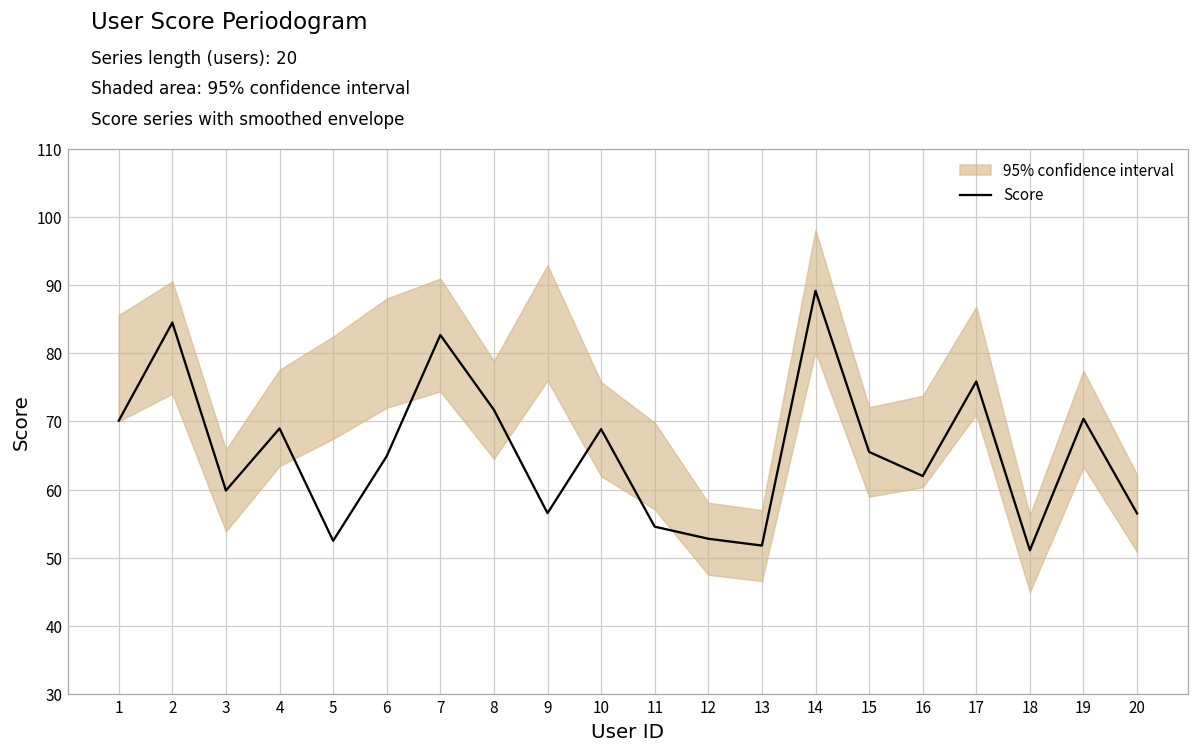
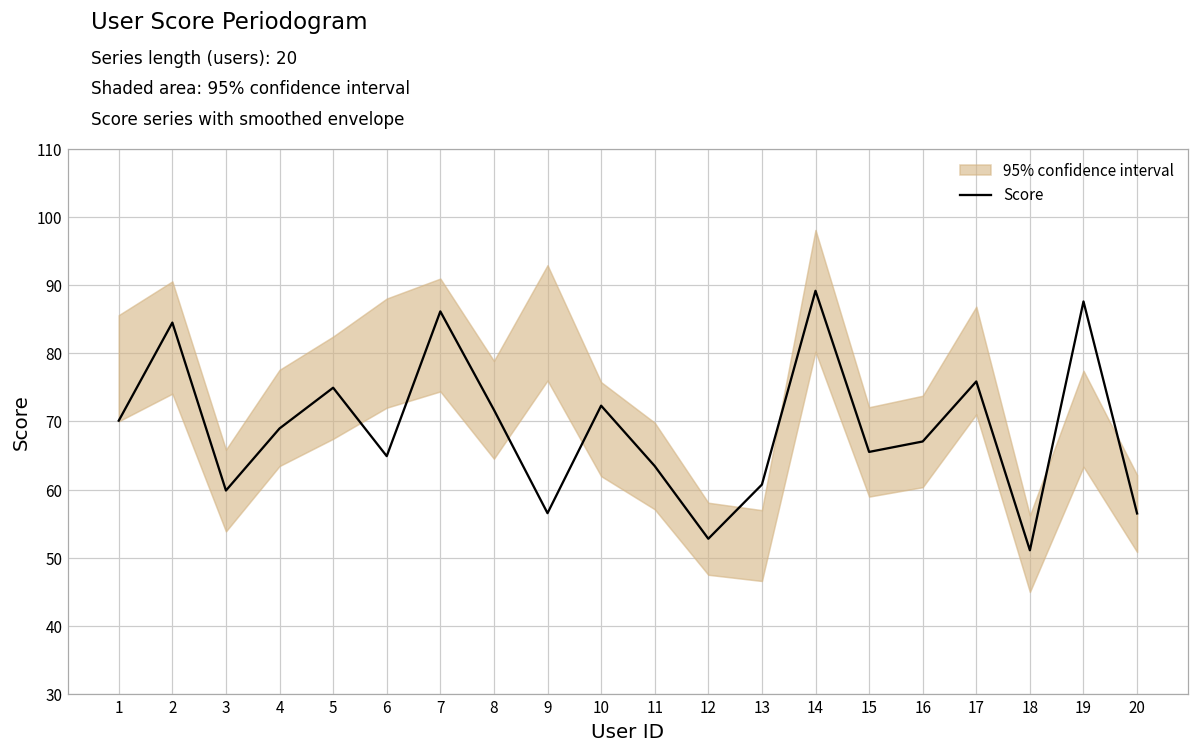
Score, 5: 53 -> 75
Score, 7: 83 -> 86
Score, 10: 69 -> 72
Score, 11: 55 -> 63
Score, 13: 52 -> 61
Score, 16: 62 -> 67
Score, 19: 70 -> 88
